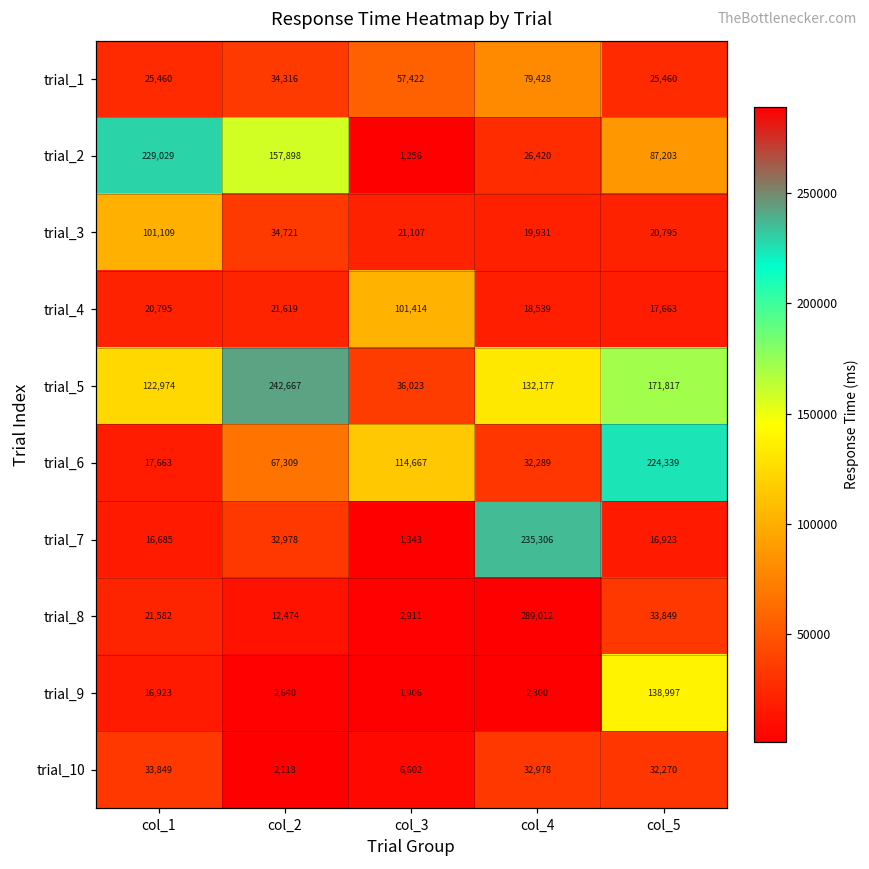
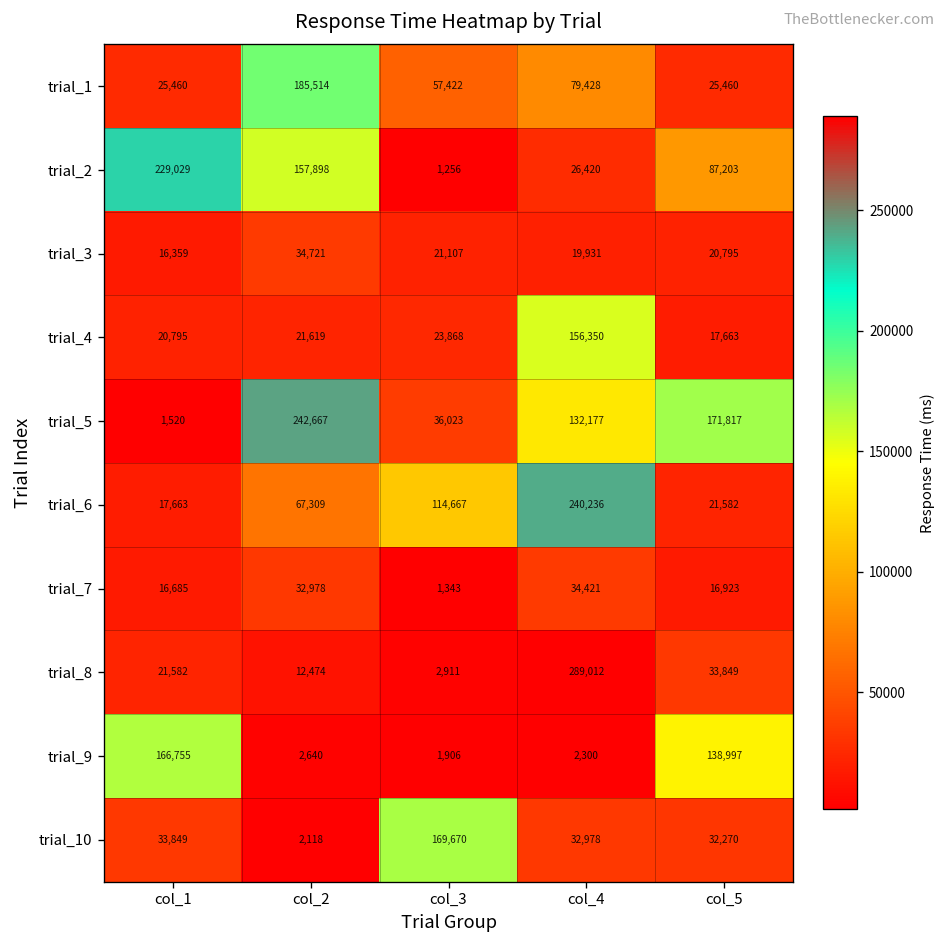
trial_1, col_2: 34,316 -> 185,514
trial_3, col_1: 101,109 -> 16,359
trial_4, col_3: 101,414 -> 23,868
trial_4, col_4: 18,539 -> 156,350
trial_5, col_1: 122,974 -> 1,520
trial_6, col_4: 32,289 -> 240,236
trial_6, col_5: 224,339 -> 21,582
trial_7, col_4: 235,306 -> 34,421
trial_9, col_1: 16,923 -> 166,755
trial_10, col_3: 6,602 -> 169,670
